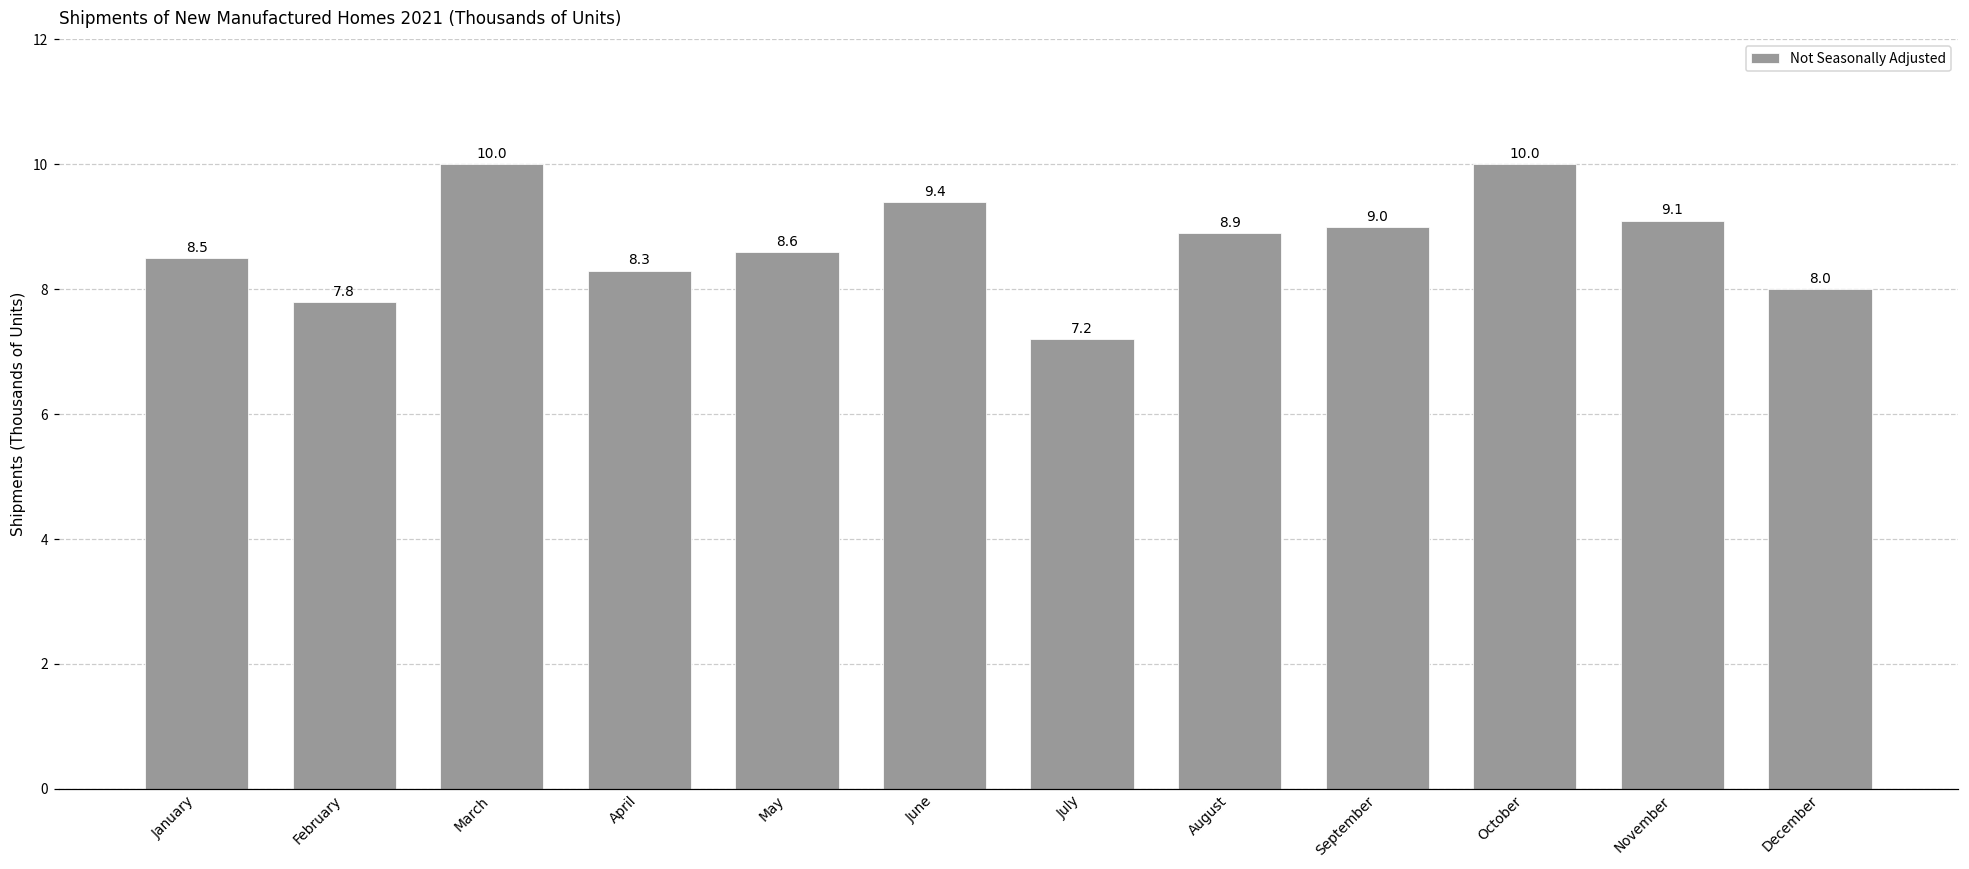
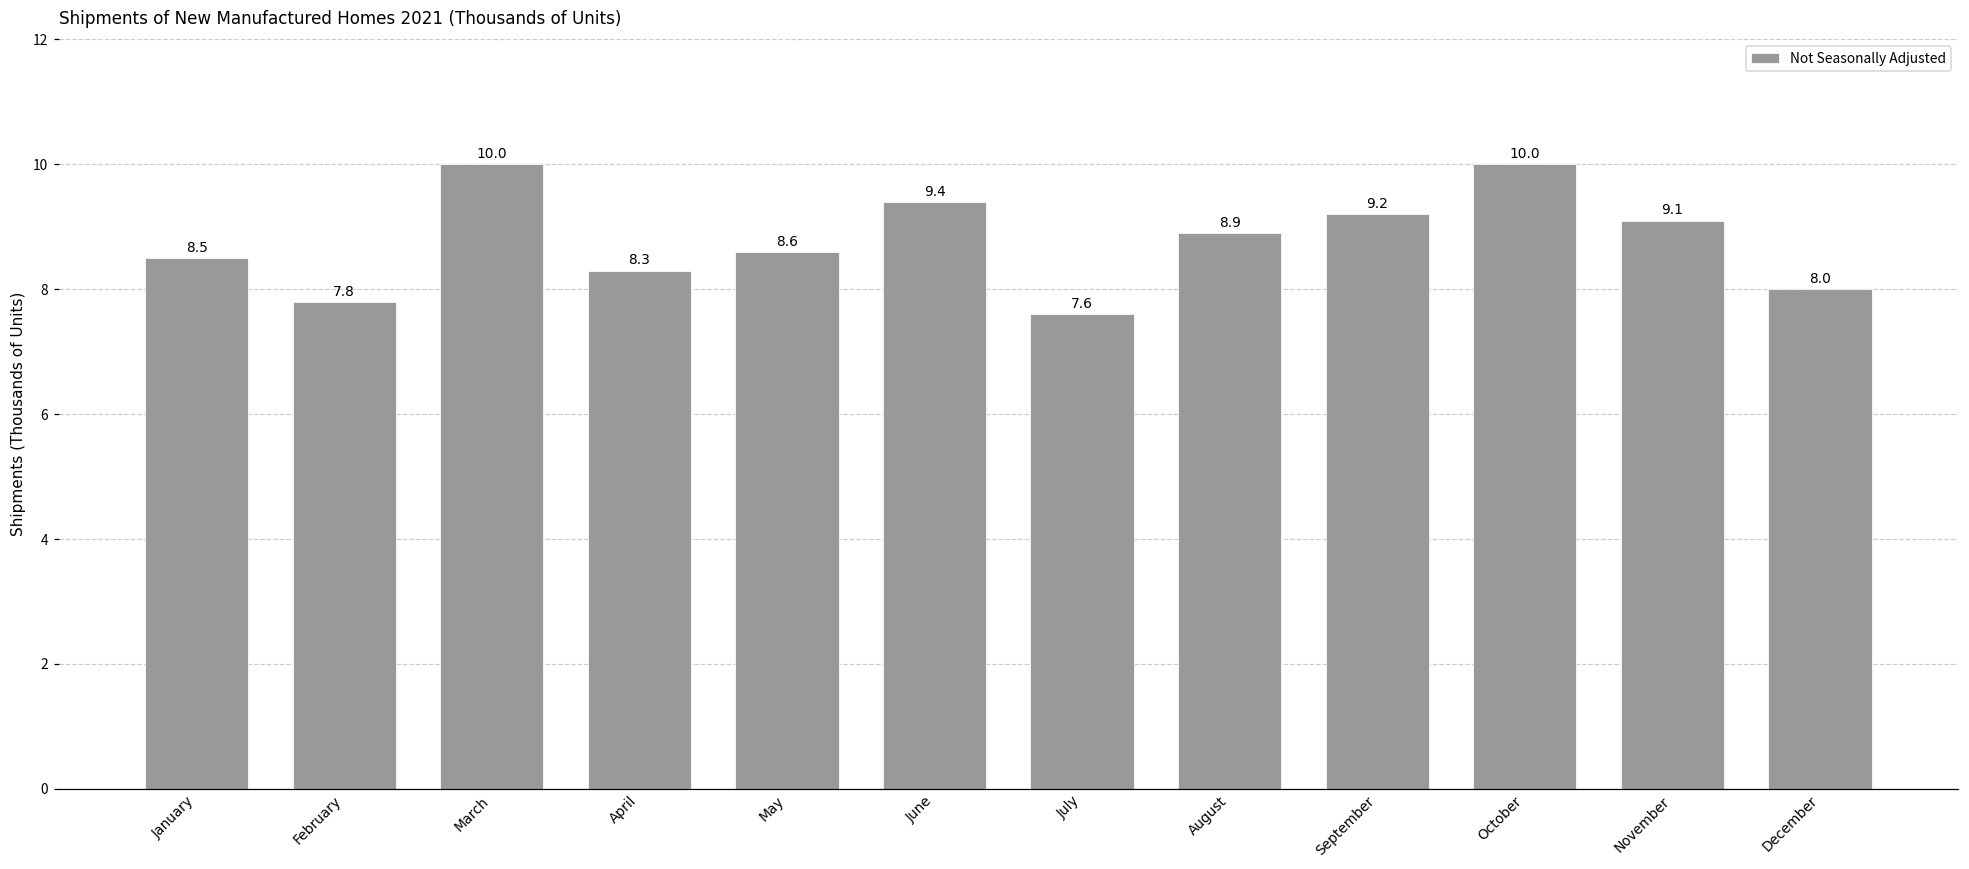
July: 7.2 -> 7.6
September: 9.0 -> 9.2
